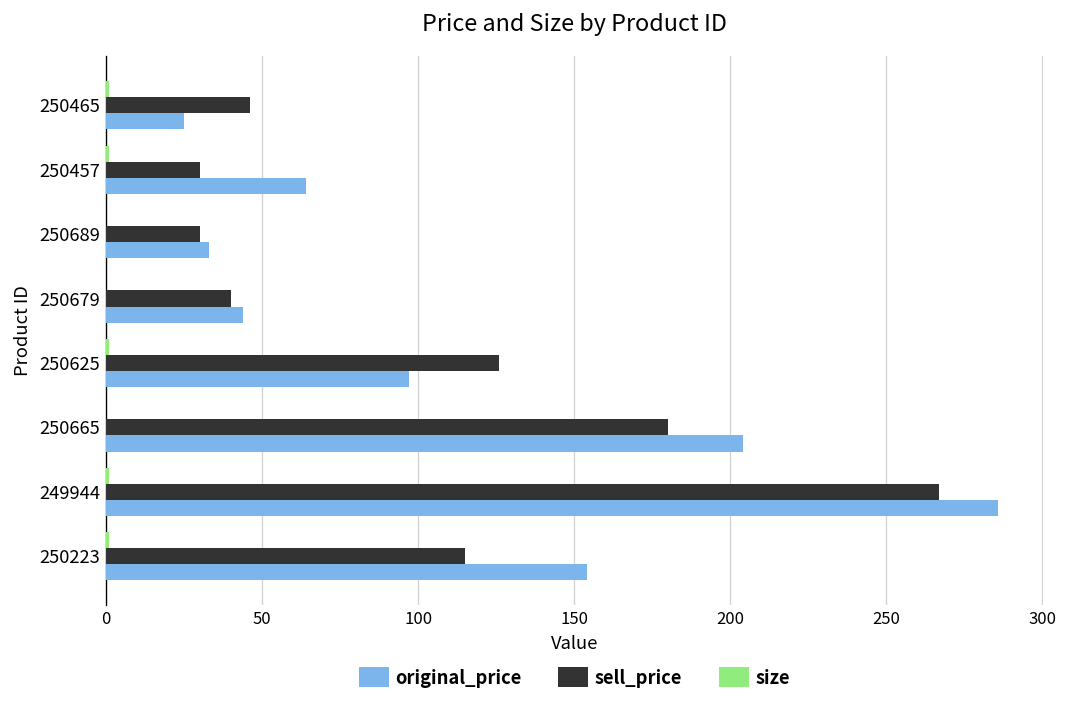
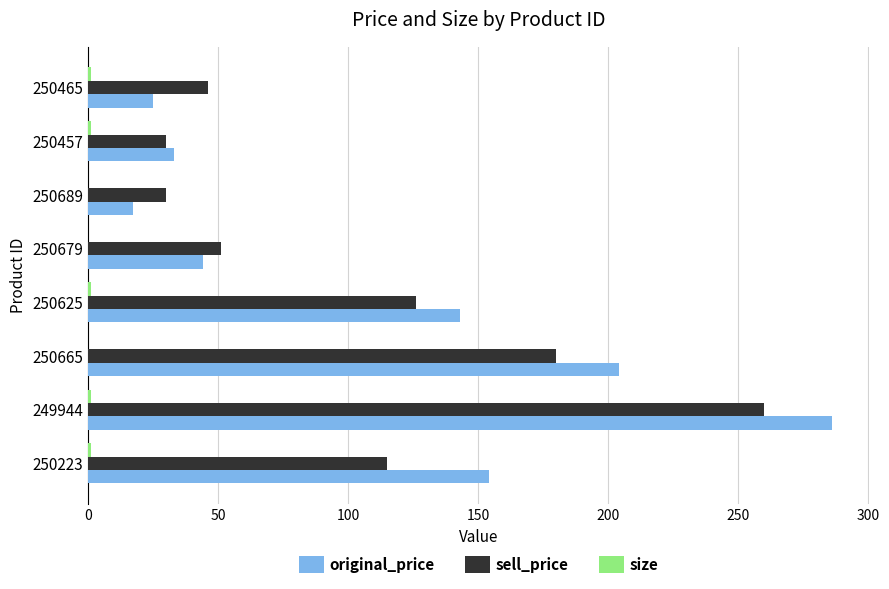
original_price, 250457: 64 -> 33
original_price, 250689: 33 -> 17
sell_price, 250679: 40 -> 51
original_price, 250625: 97 -> 143
sell_price, 249944: 267 -> 260
